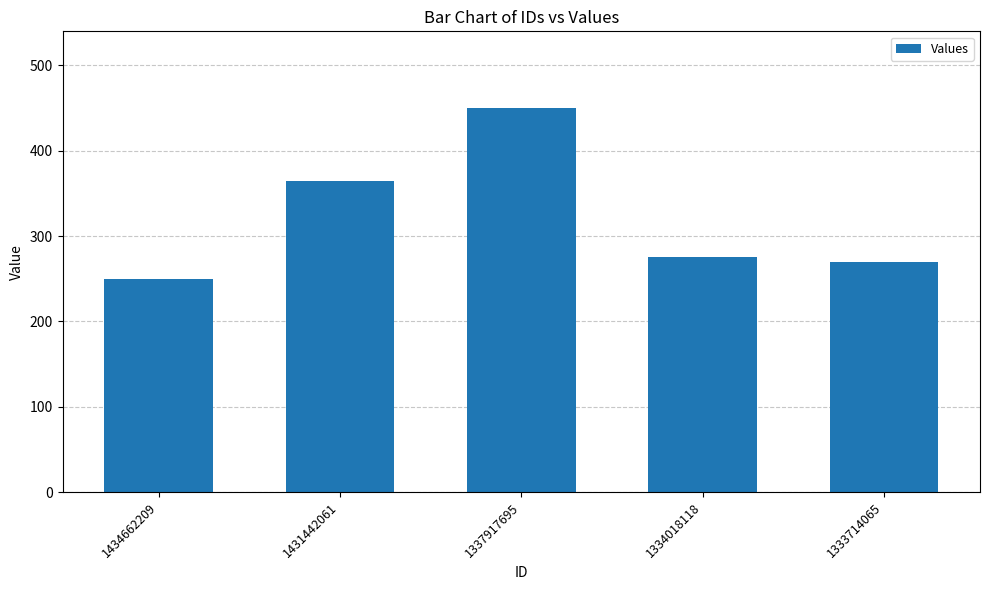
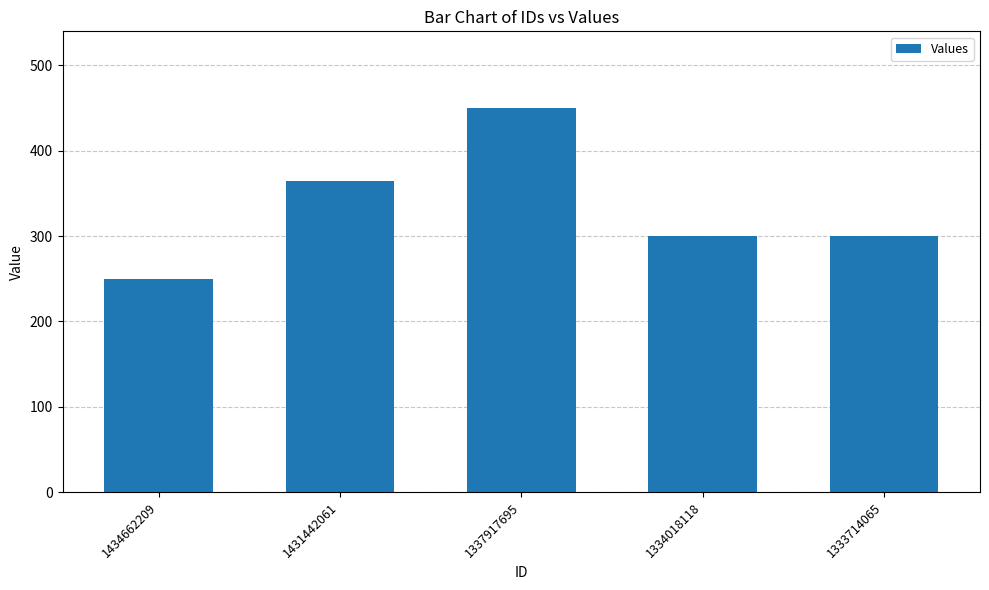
1334018118: 280 -> 300
1333714065: 270 -> 300
